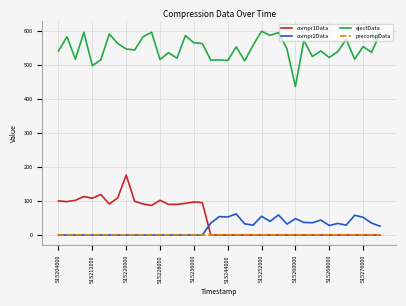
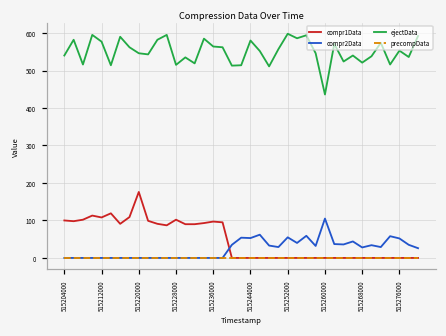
ejectData, 515212000: 500 -> 580
ejectData, 515244000: 510 -> 580
compr2Data, 515260000: 50 -> 110
